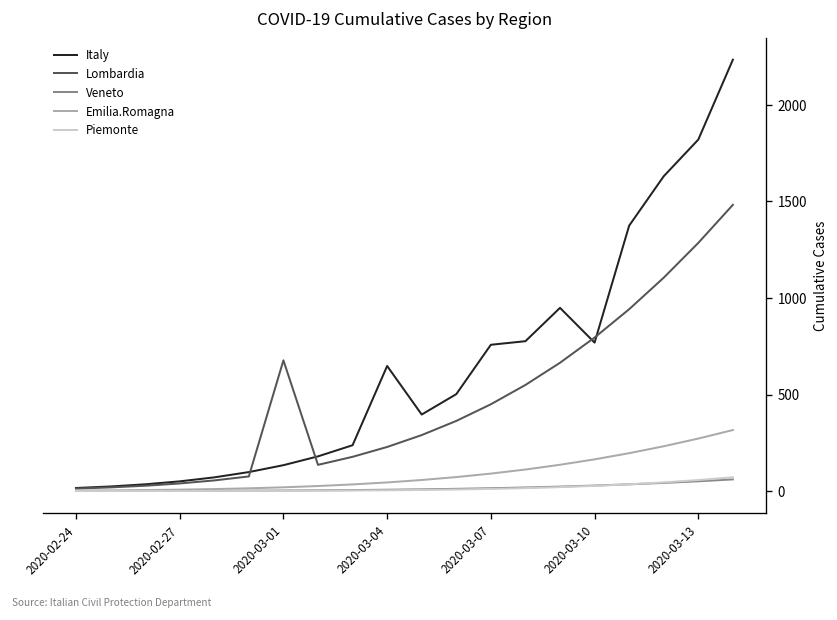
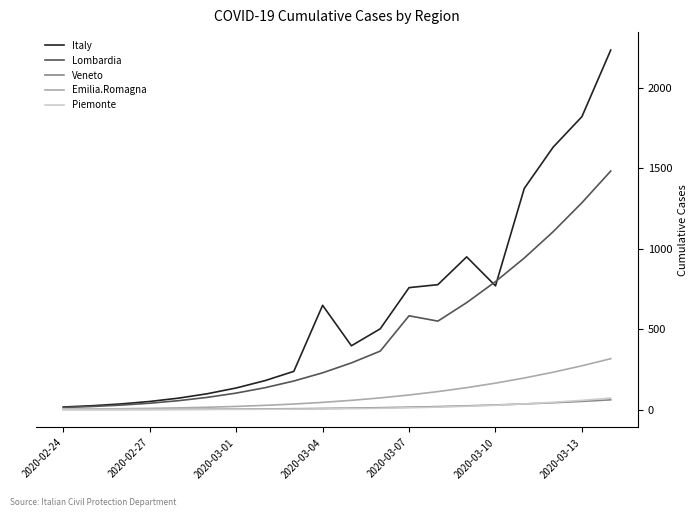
Lombardia, 2020-03-01: 680 -> 100
Lombardia, 2020-03-07: 450 -> 580
